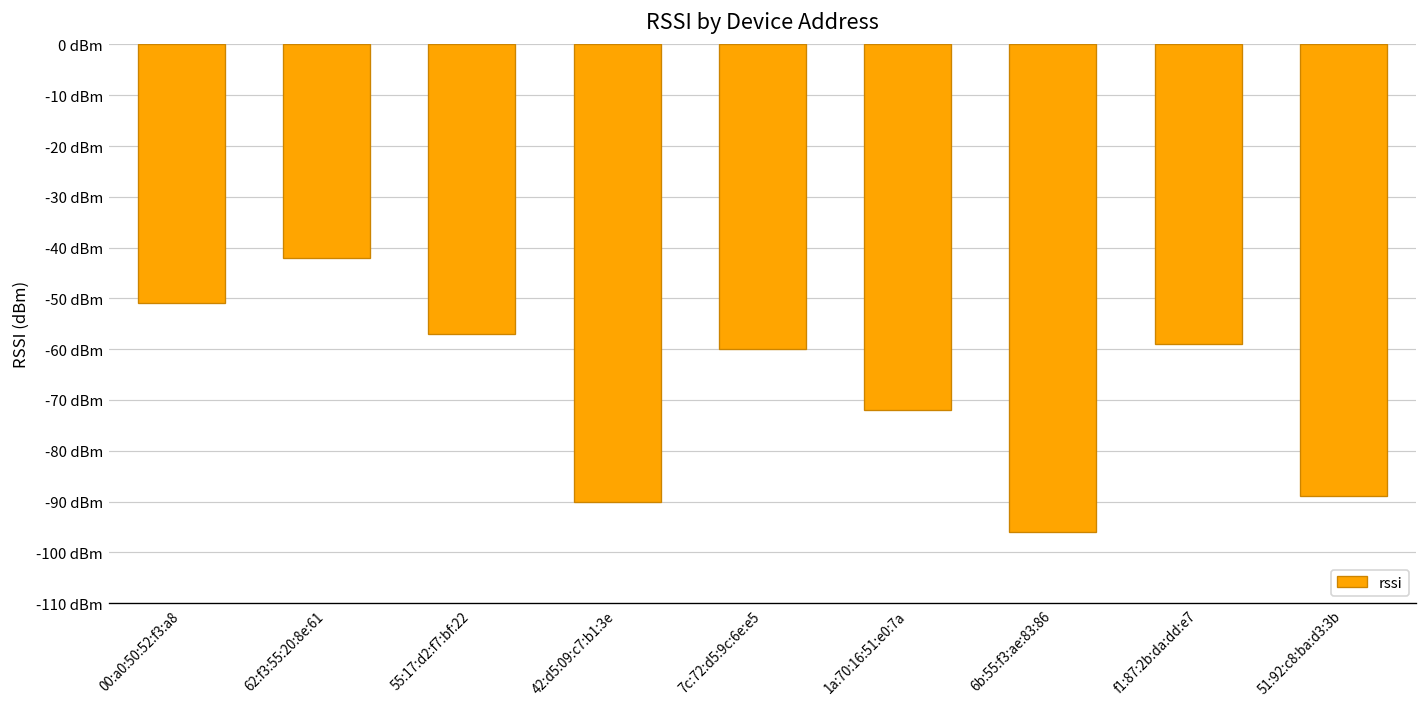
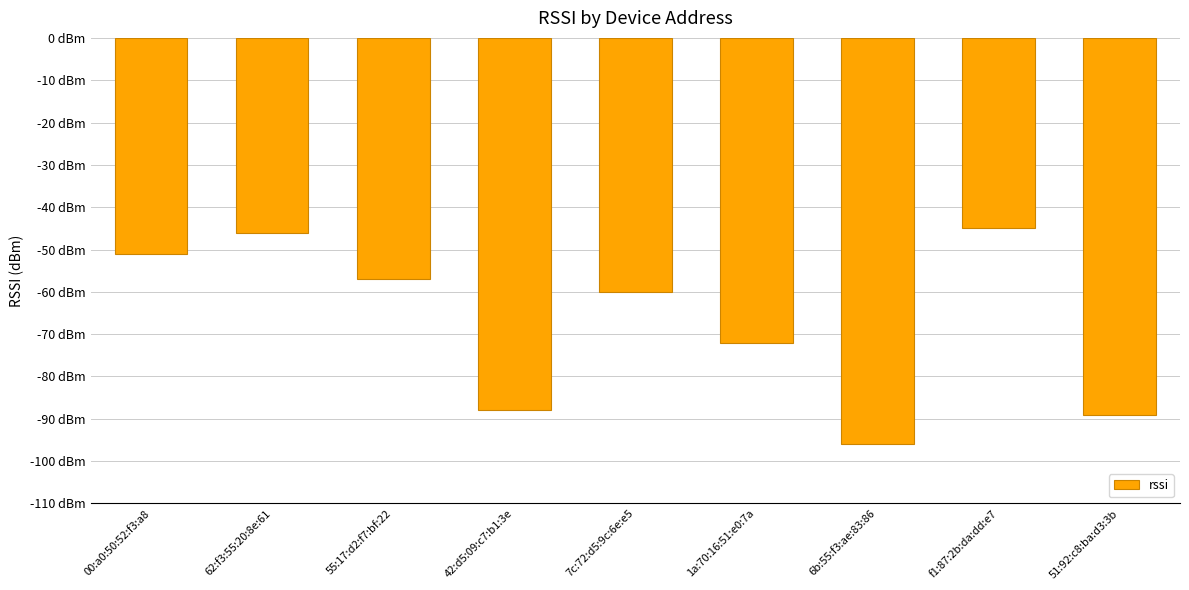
62:f3:55:20:8e:61: -42 dBm -> -46 dBm
42:d5:09:c7:b1:3e: -90 dBm -> -88 dBm
f1:87:2b:da:dd:e7: -59 dBm -> -45 dBm
